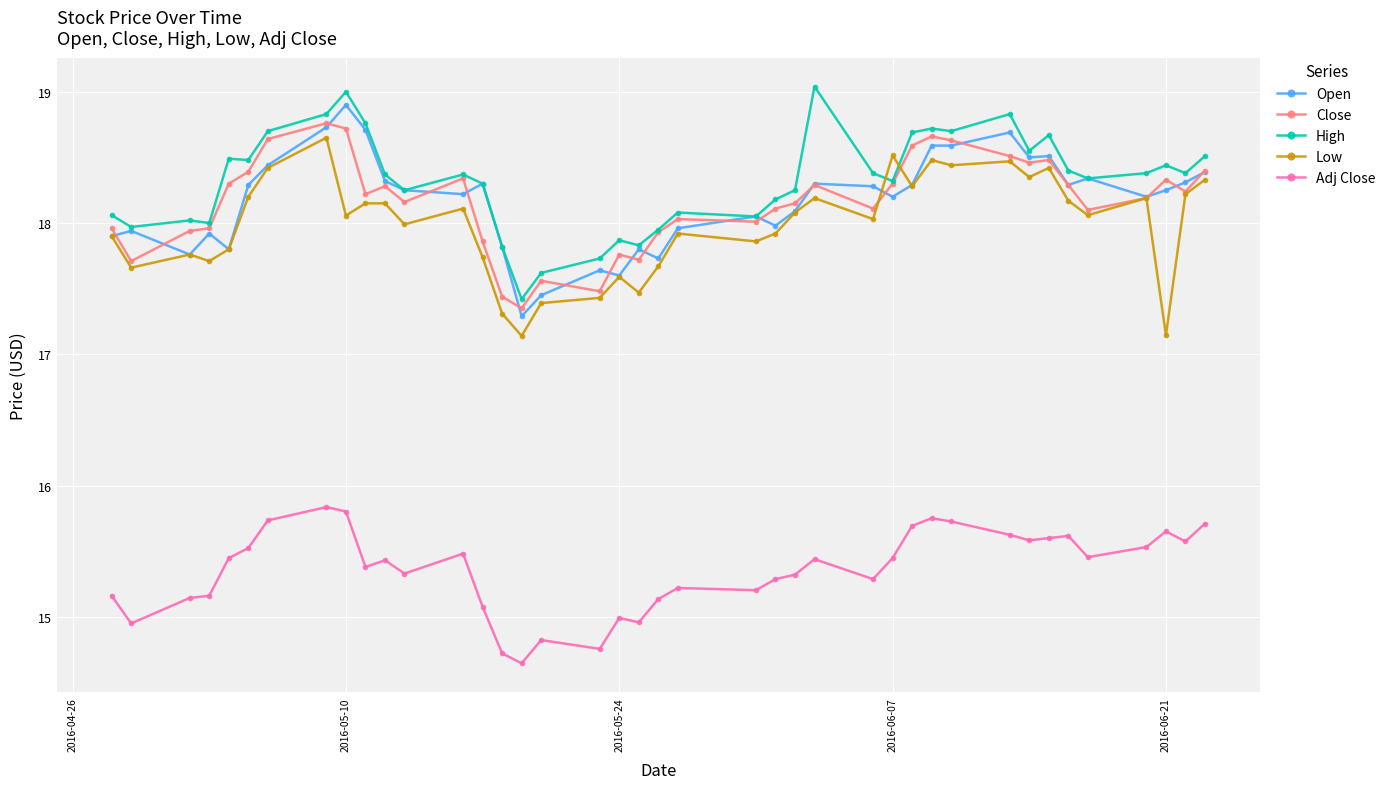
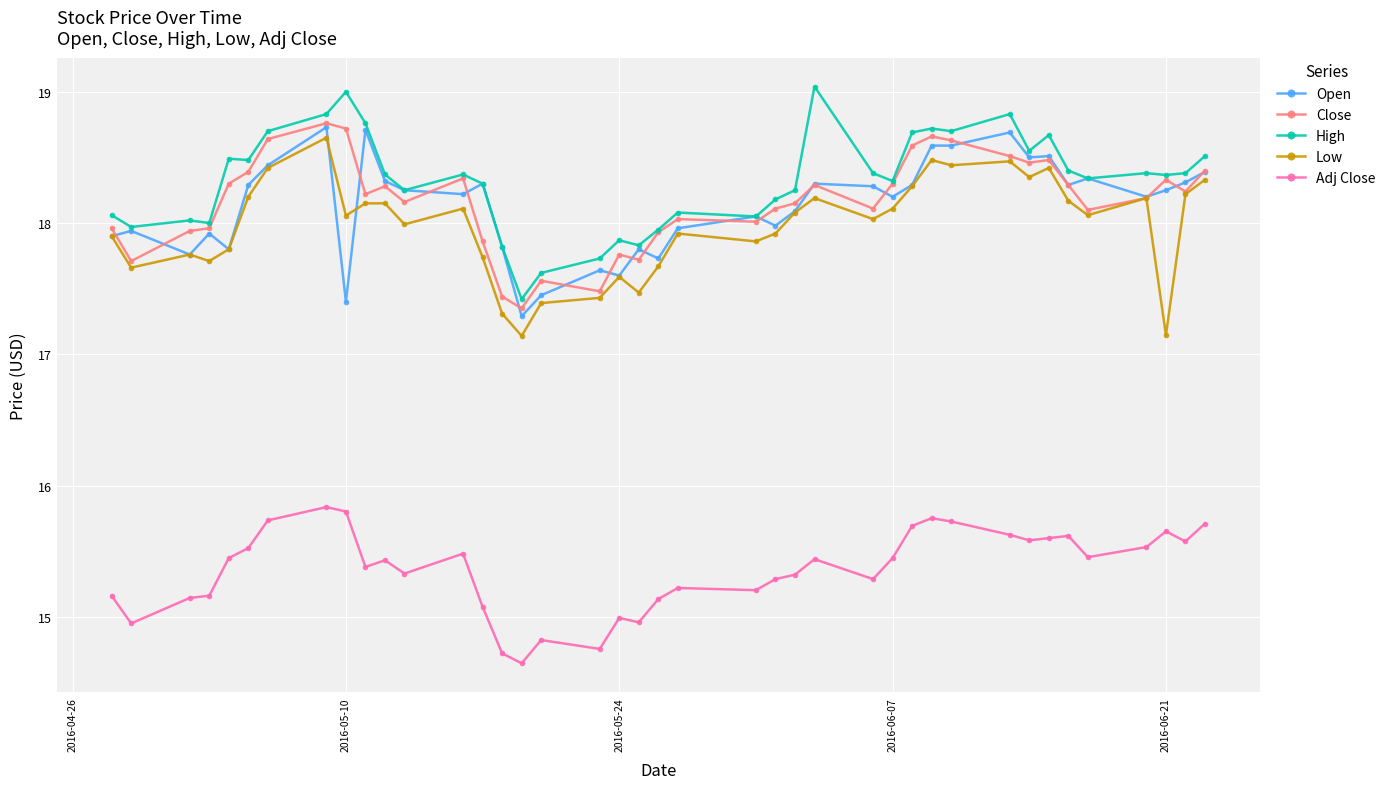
Open, 2016-05-10: 18.9 -> 17.4
Low, 2016-06-07: 18.52 -> 18.11
High, 2016-06-21: 18.44 -> 18.37
